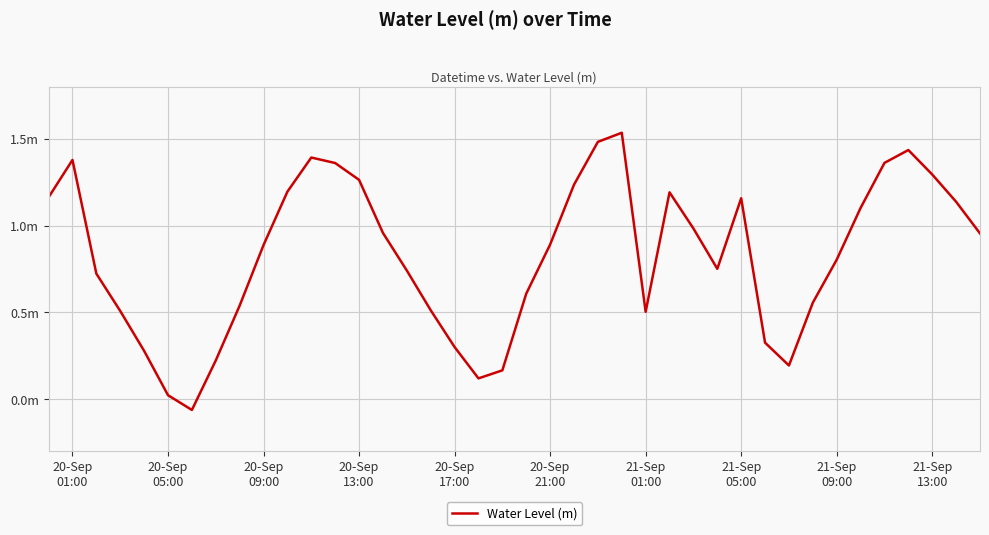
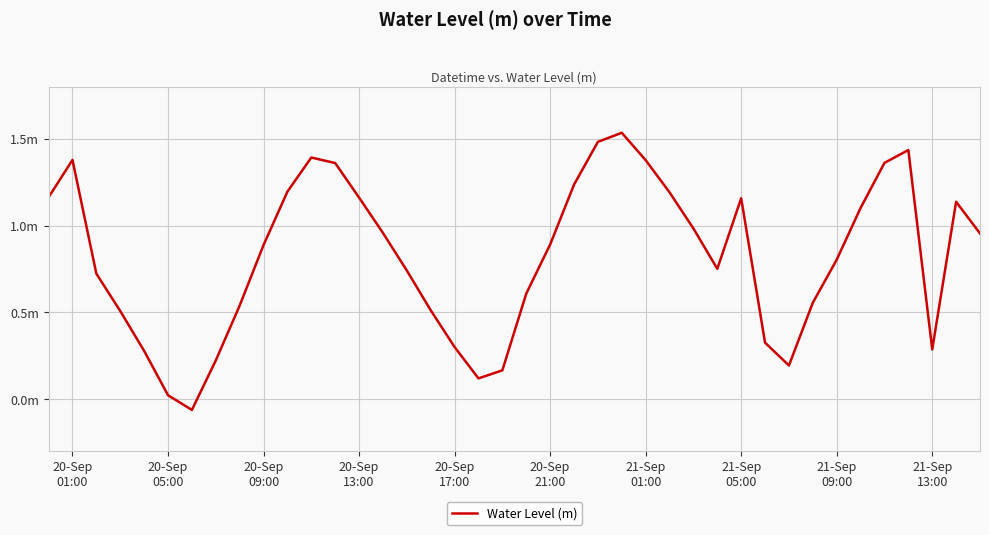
20-Sep 13:00: 1.26m -> 1.16m
21-Sep 01:00: 0.50m -> 1.38m
21-Sep 13:00: 1.29m -> 0.29m
